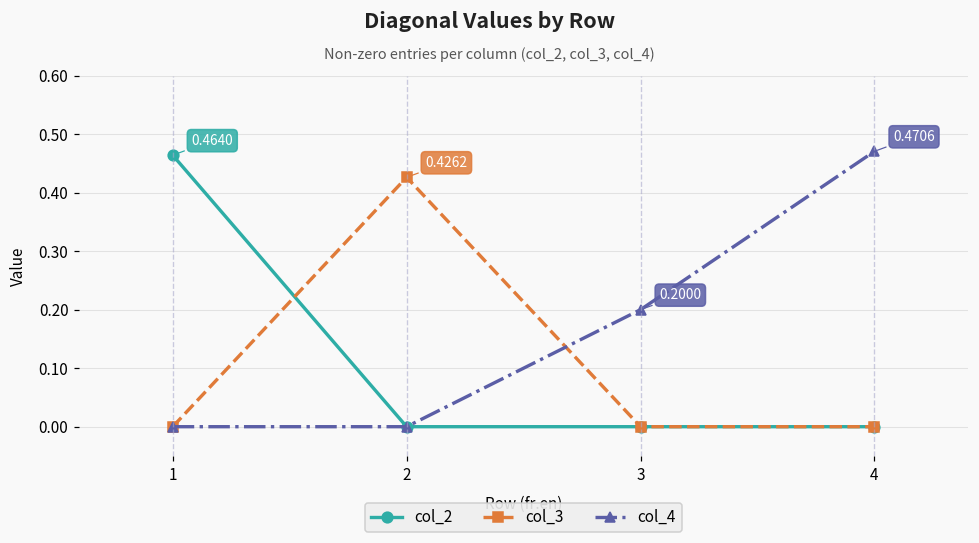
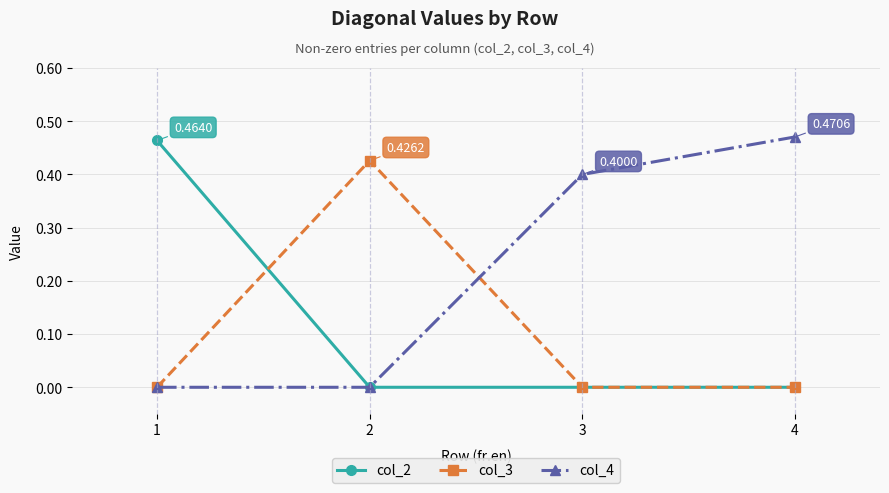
col_4, 3: 0.2000 -> 0.4000
